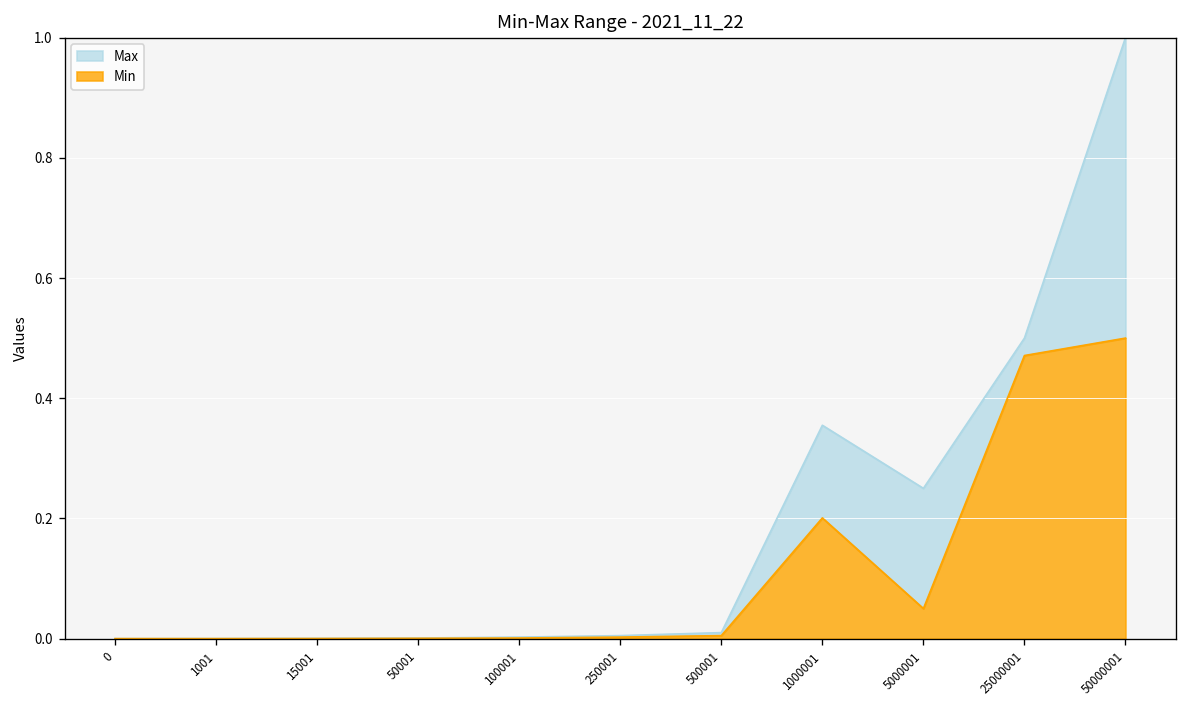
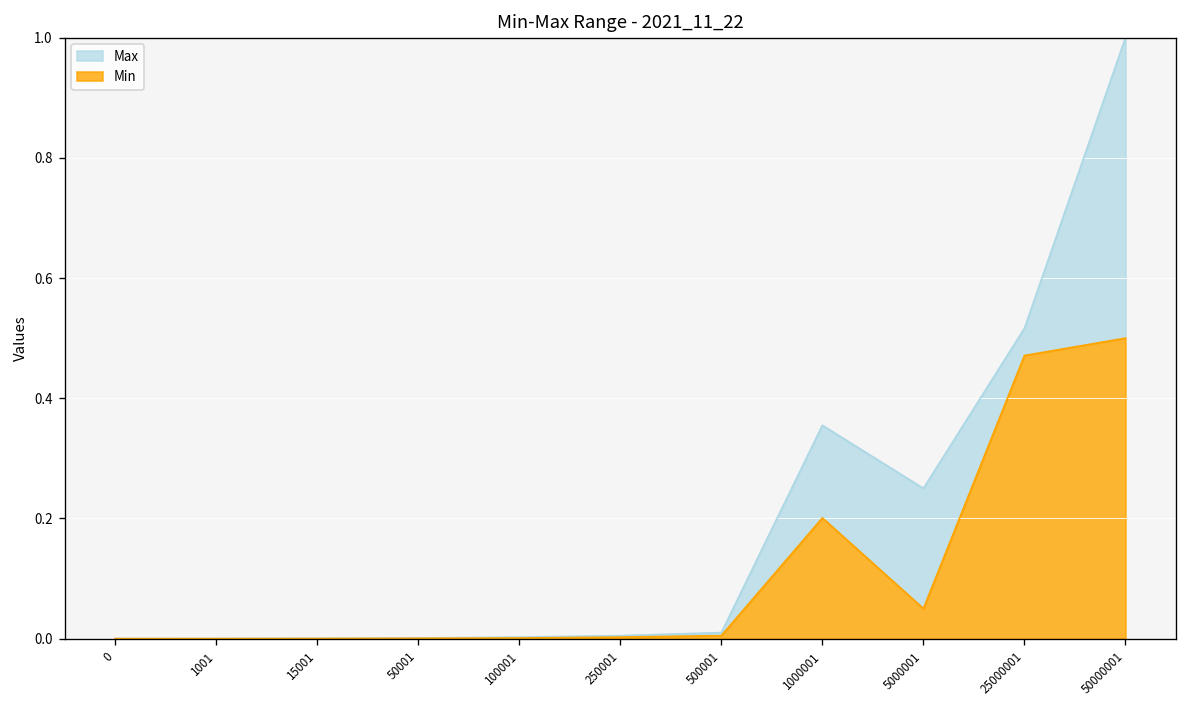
Max, 25000001: 0.50 -> 0.52
